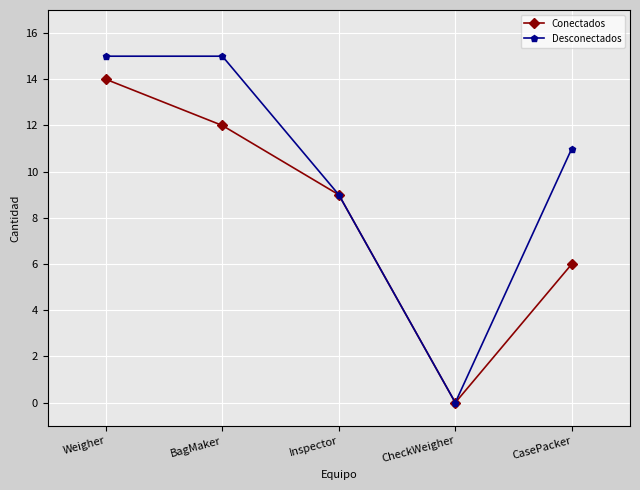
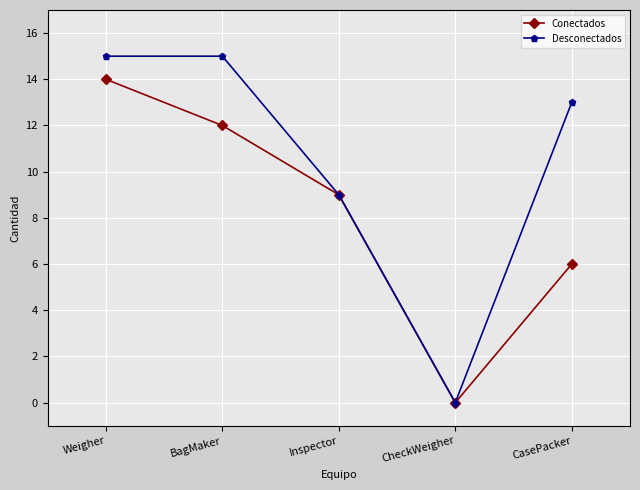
Desconectados, CasePacker: 11 -> 13
